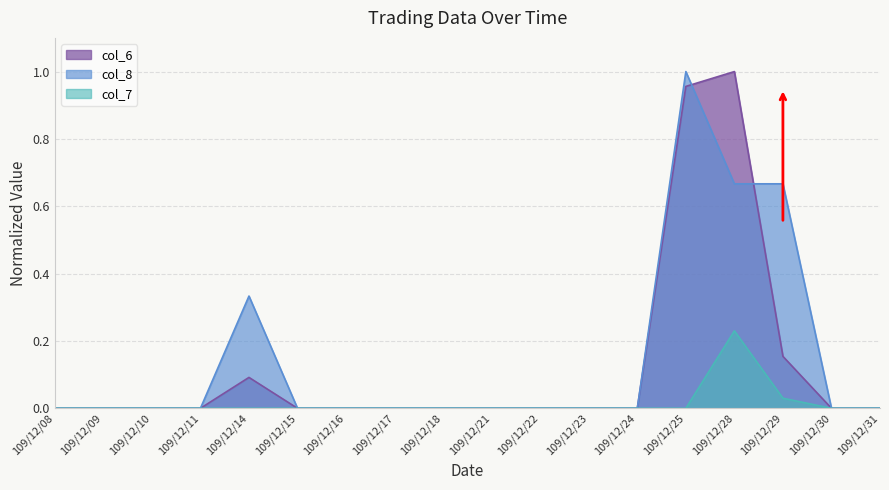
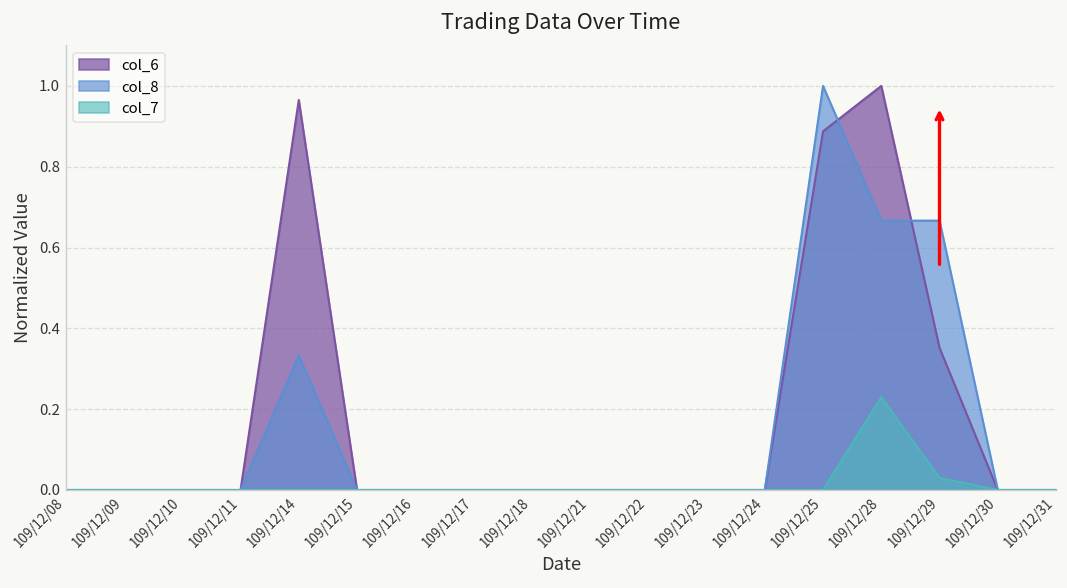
col_6, 109/12/14: 0.09 -> 0.97
col_6, 109/12/25: 0.96 -> 0.89
col_6, 109/12/29: 0.15 -> 0.35
